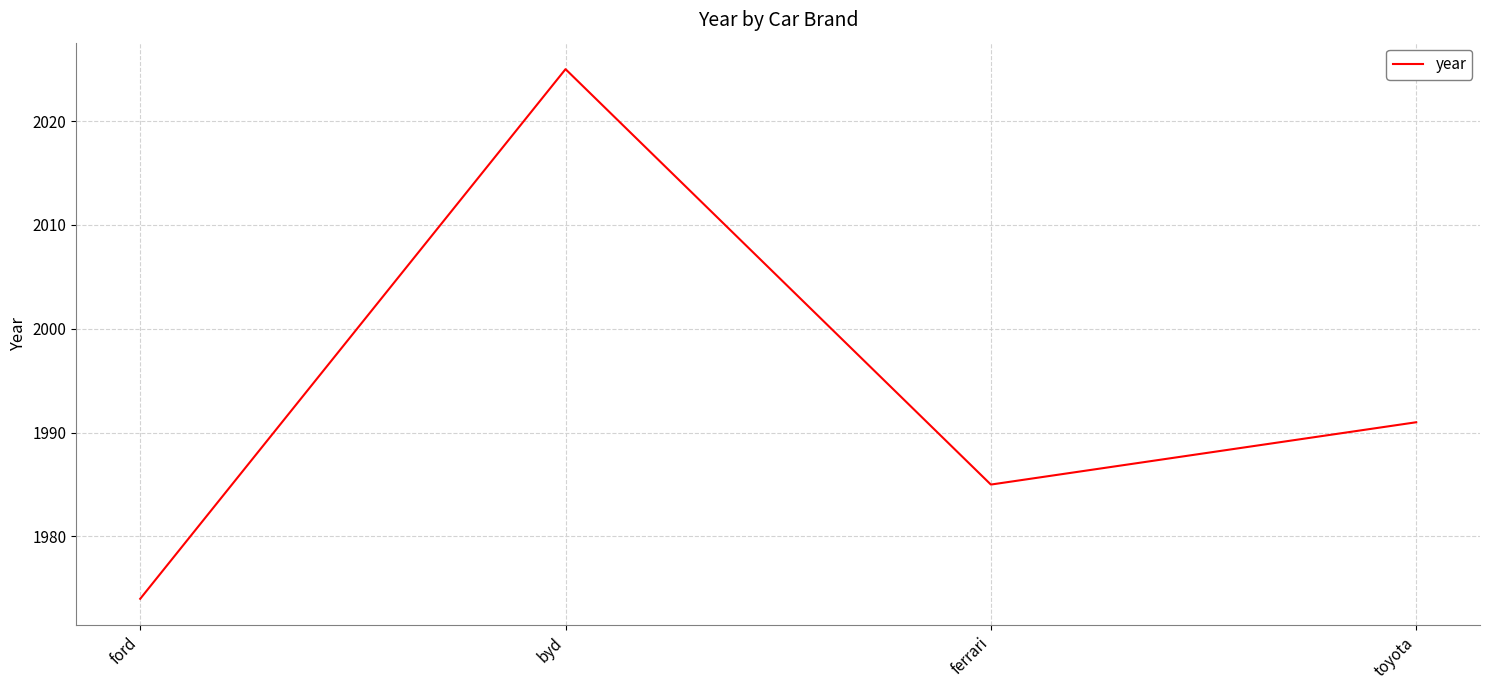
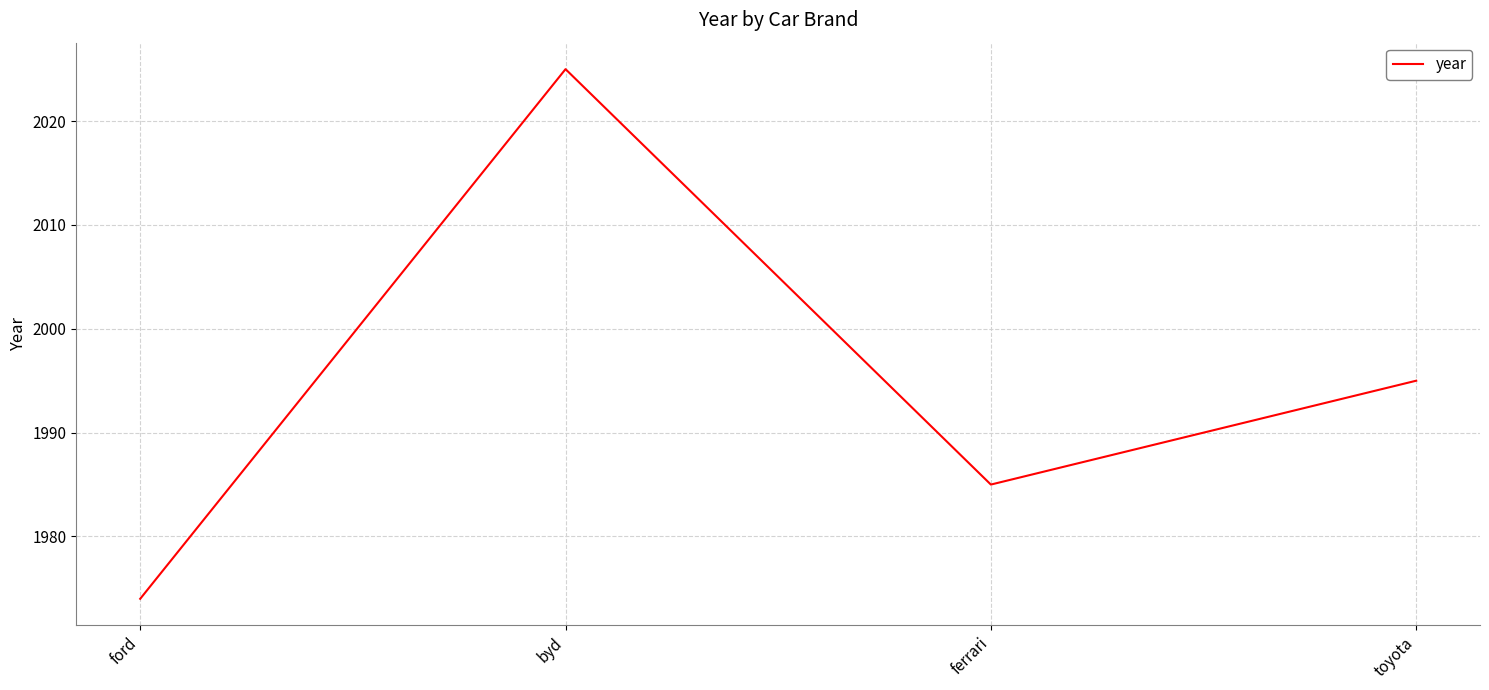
toyota: 1991 -> 1995
